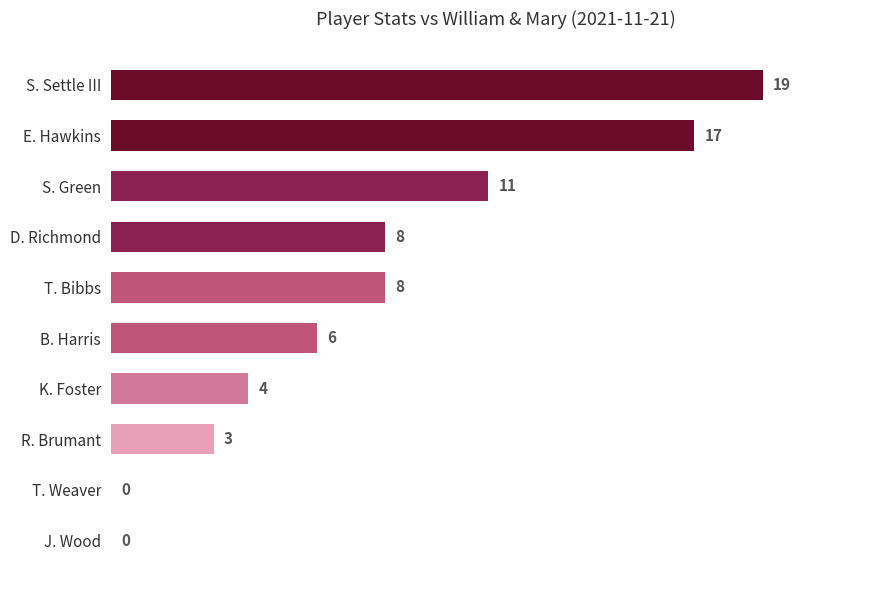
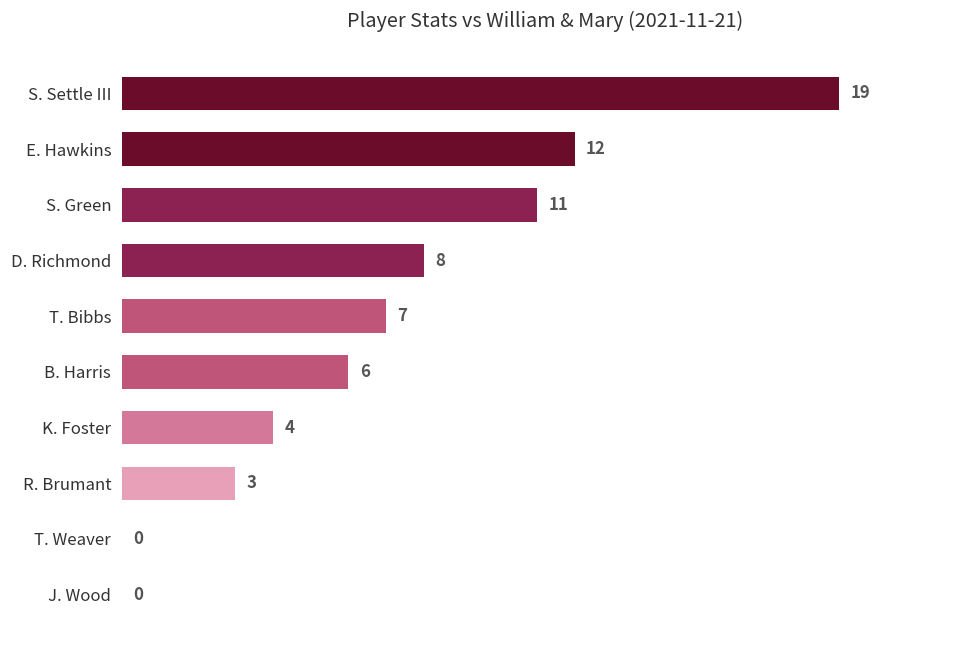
E. Hawkins: 17 -> 12
T. Bibbs: 8 -> 7
